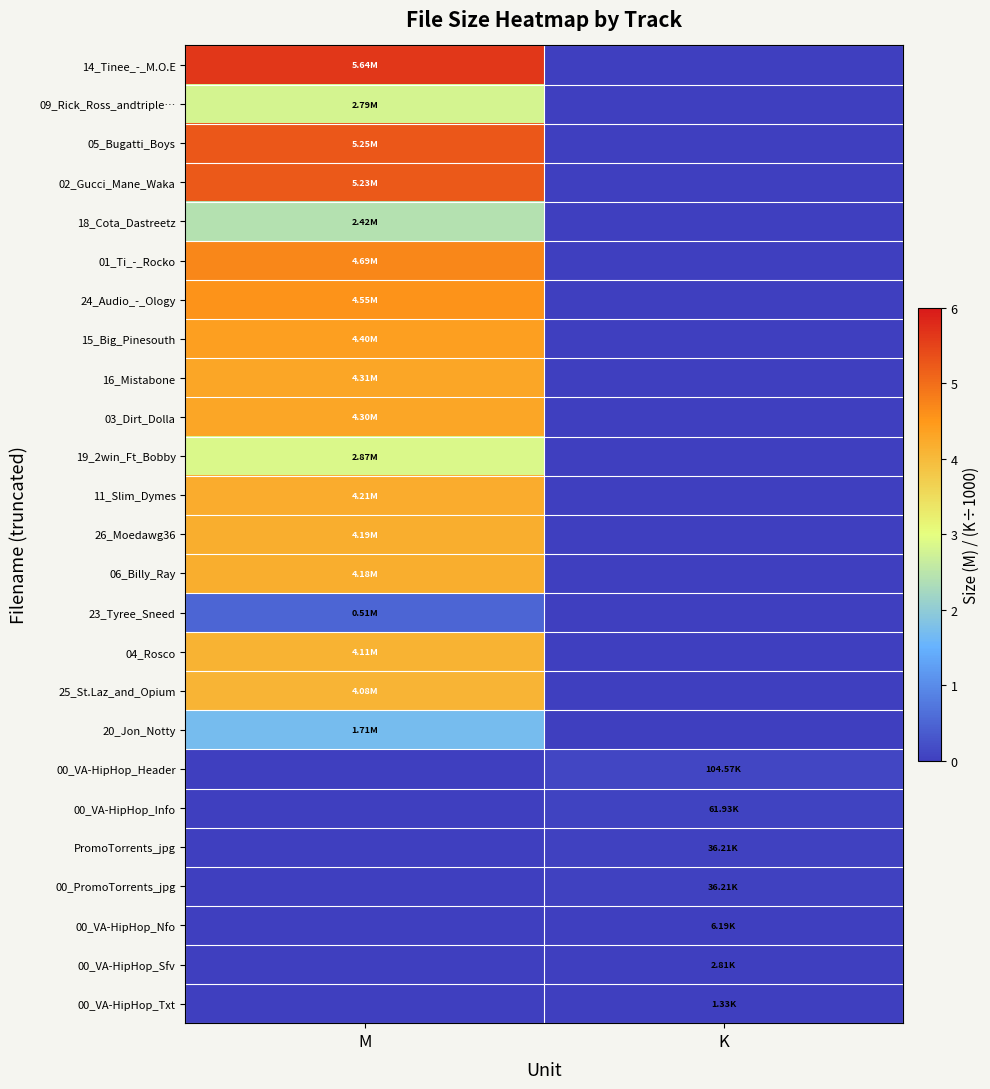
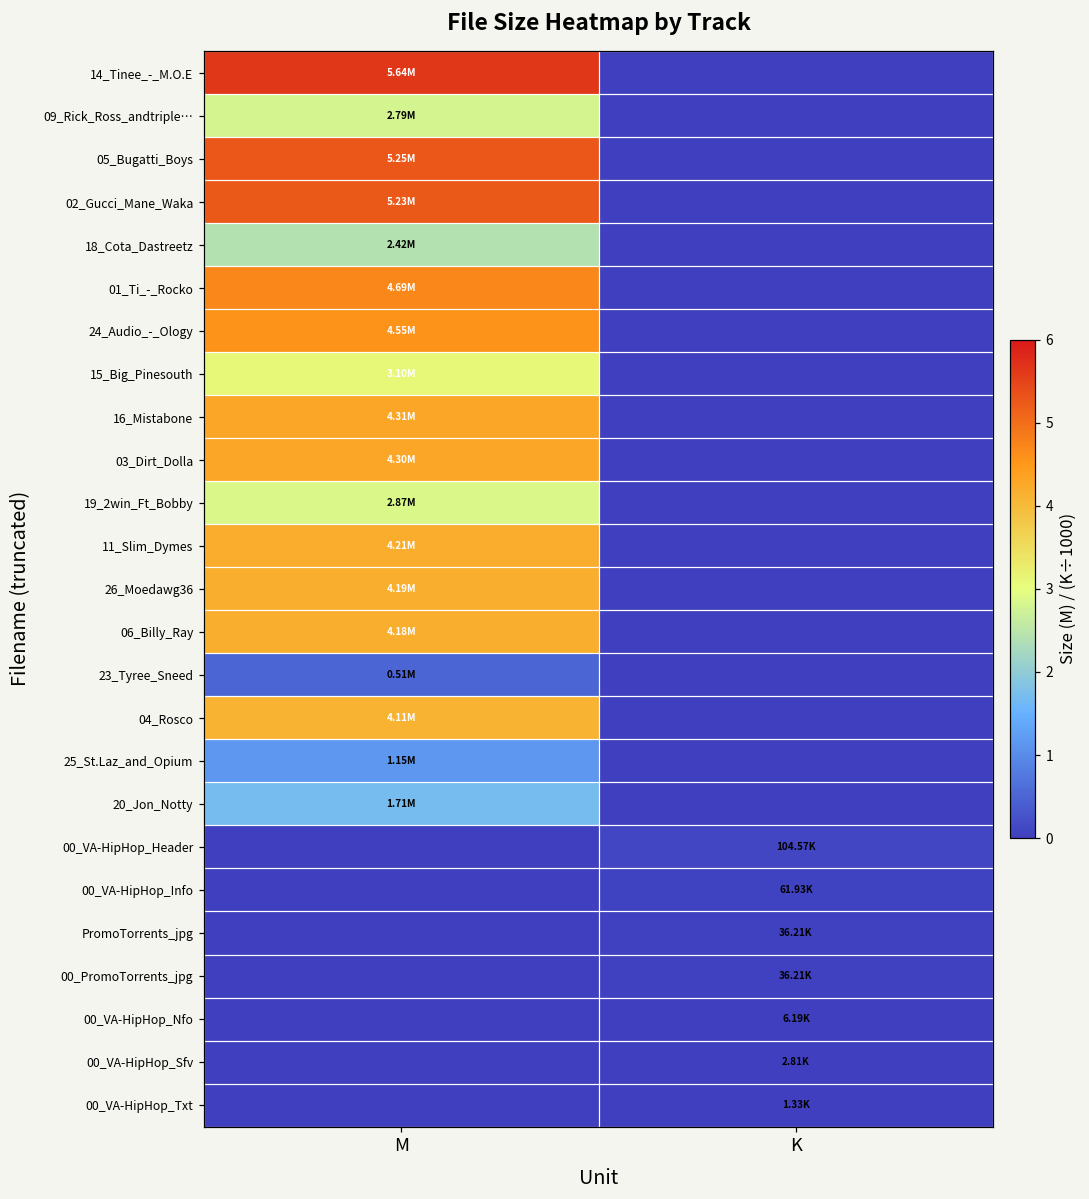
15_Big_Pinesouth, M: 4.40M -> 3.10M
25_St.Laz_and_Opium, M: 4.08M -> 1.15M
